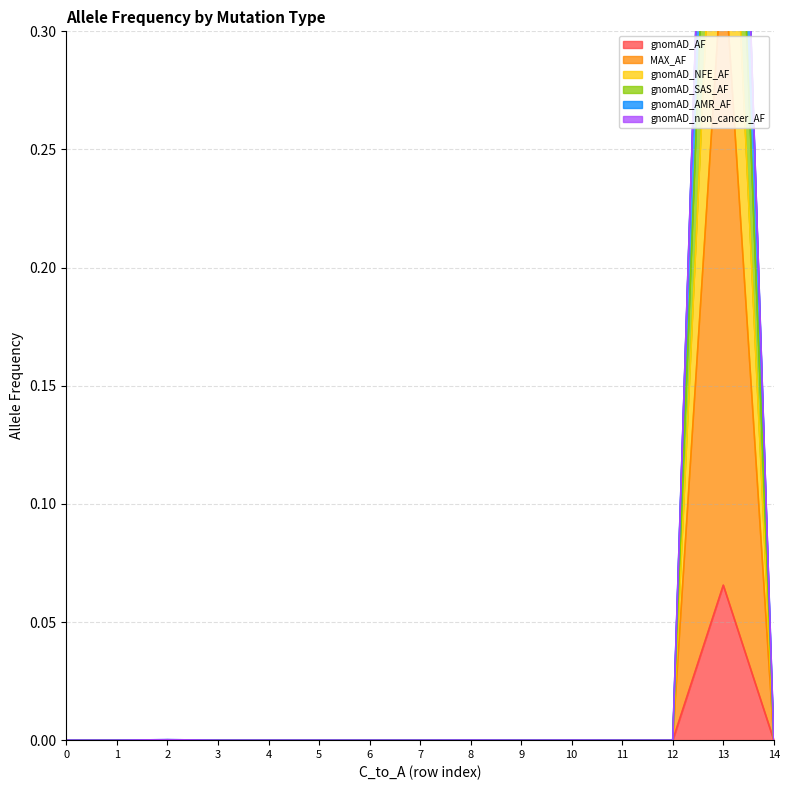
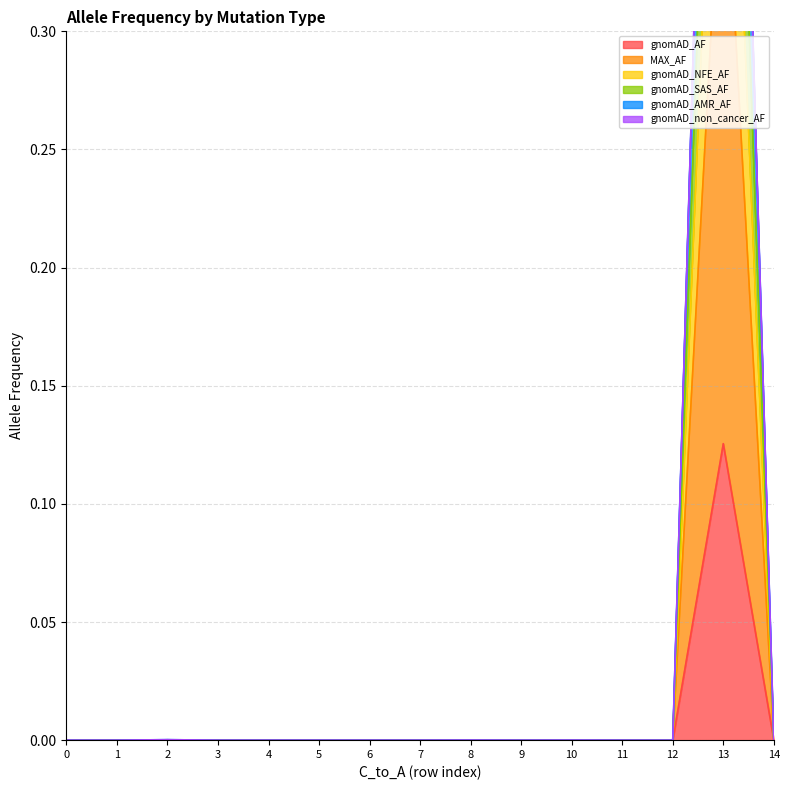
gnomAD_AF, 13: 0.066 -> 0.126
